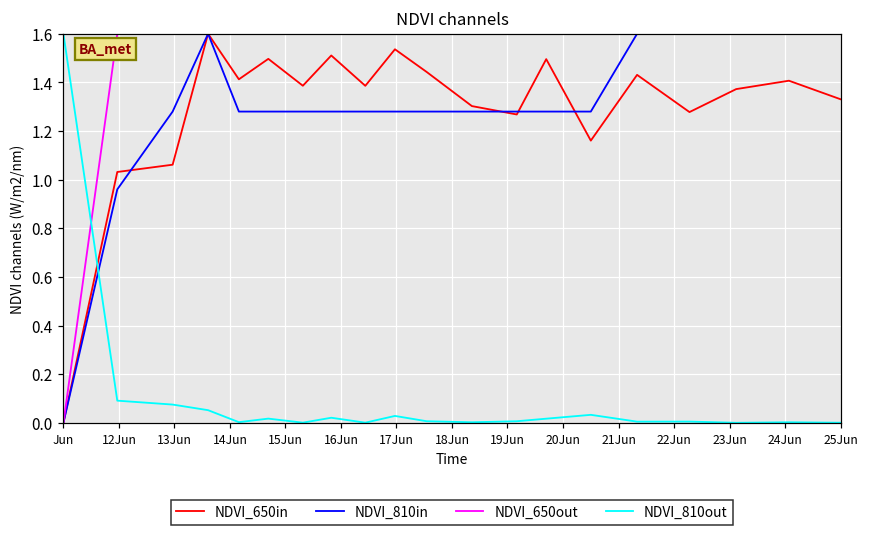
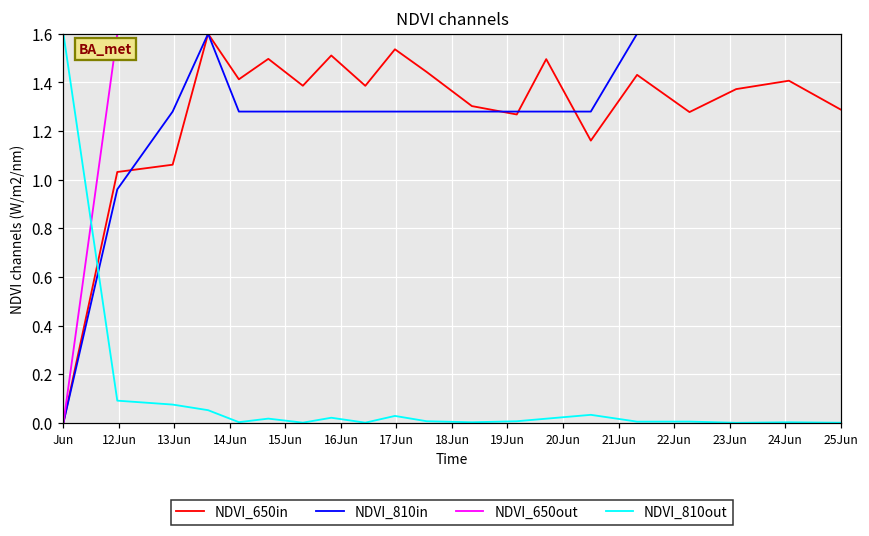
NDVI_650in, 25Jun: 1.33 -> 1.29
